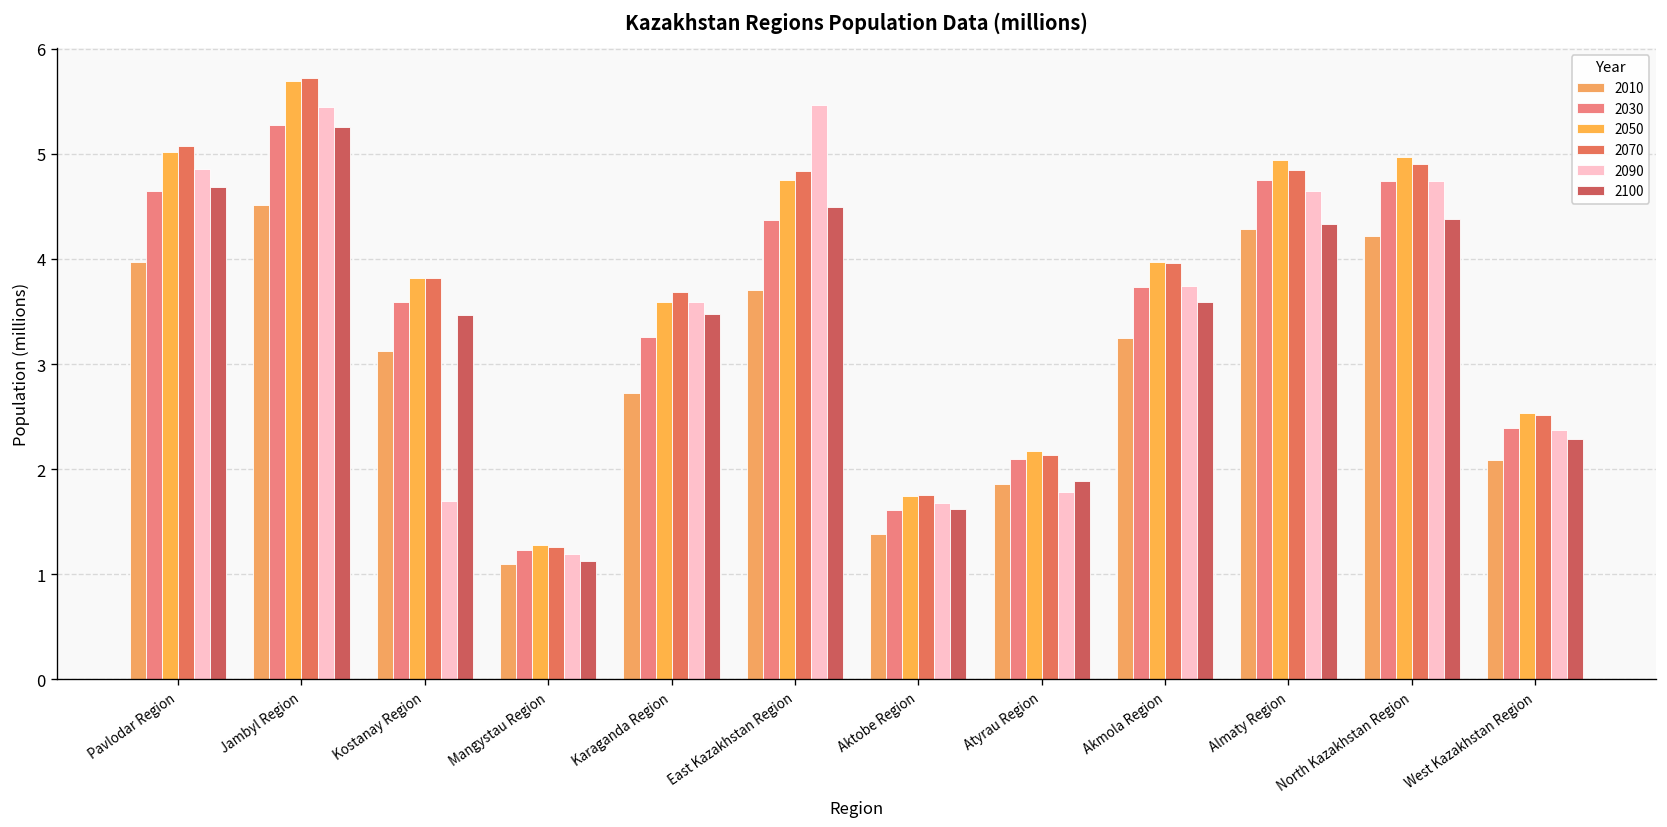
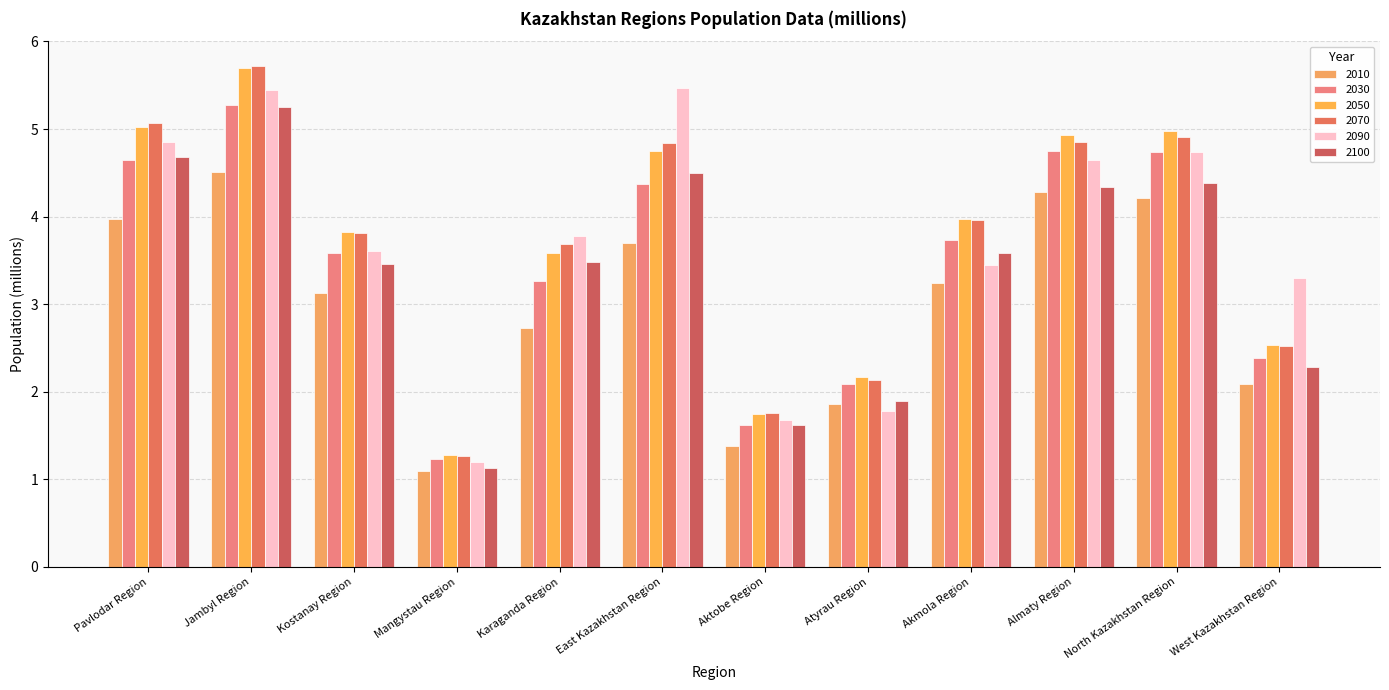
2090, Kostanay Region: 1.7 -> 3.6
2090, Karaganda Region: 3.6 -> 3.8
2090, Akmola Region: 3.7 -> 3.4
2090, West Kazakhstan Region: 2.4 -> 3.3
